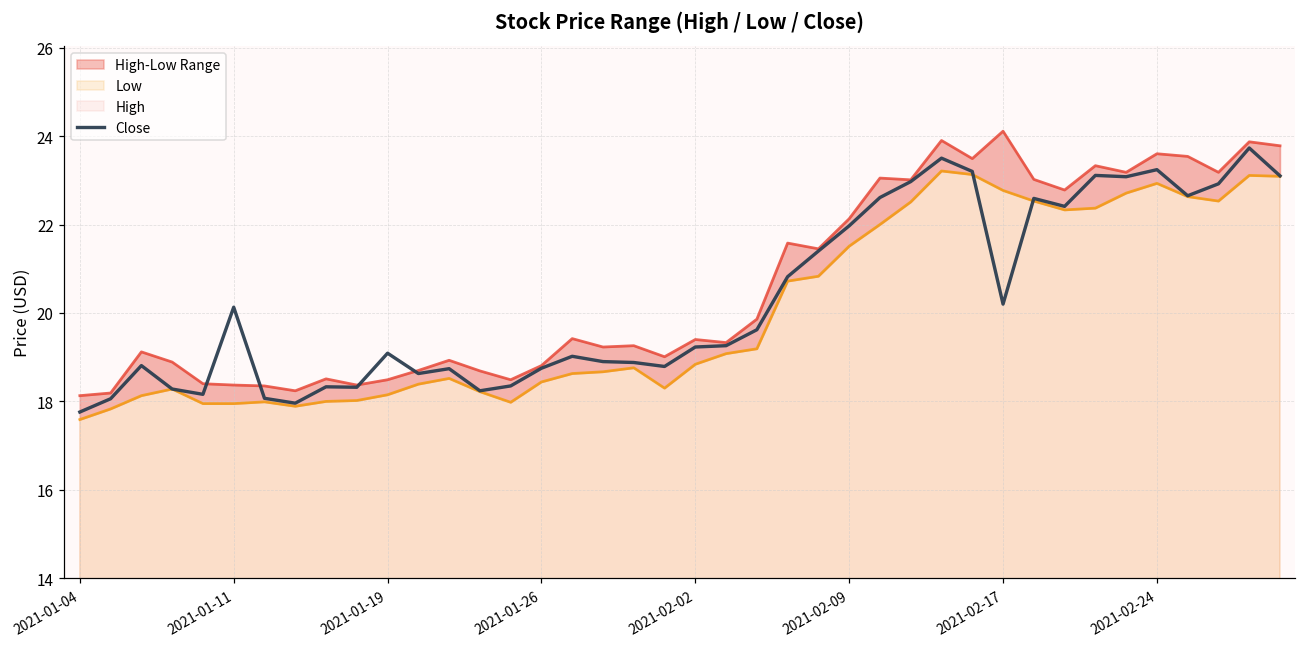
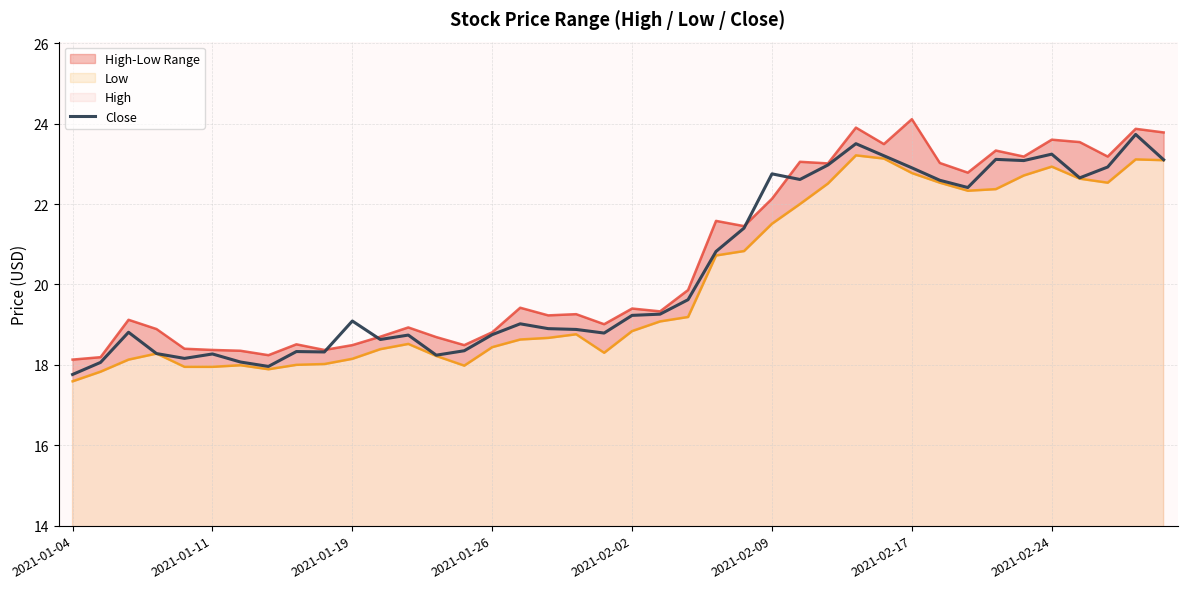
Close, 2021-01-11: 20.1 -> 18.3
Close, 2021-02-09: 22.0 -> 22.8
Close, 2021-02-17: 20.2 -> 22.9
